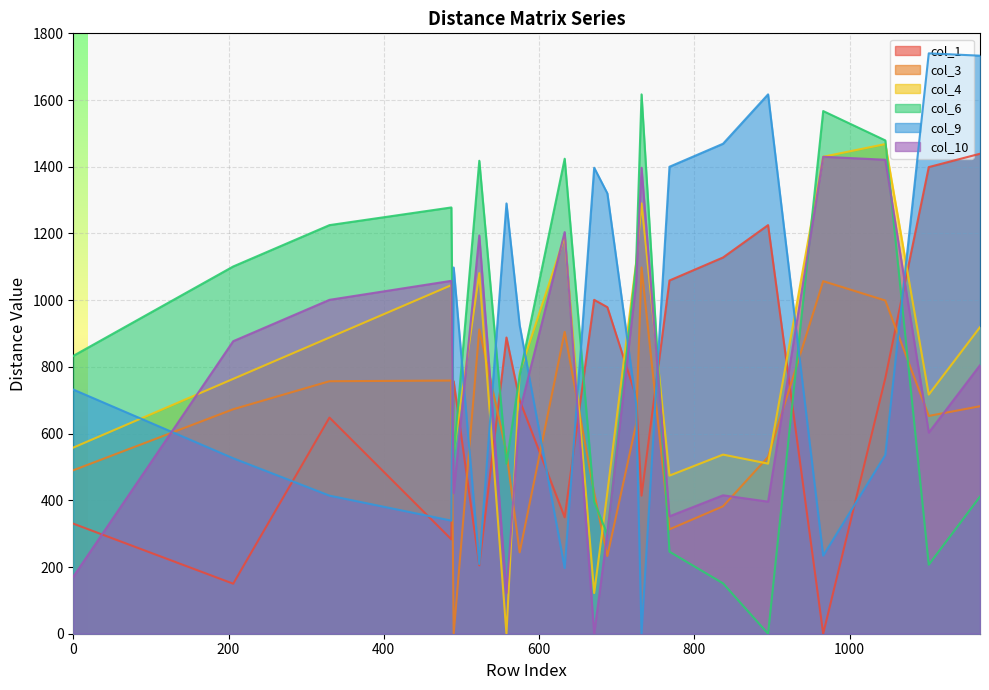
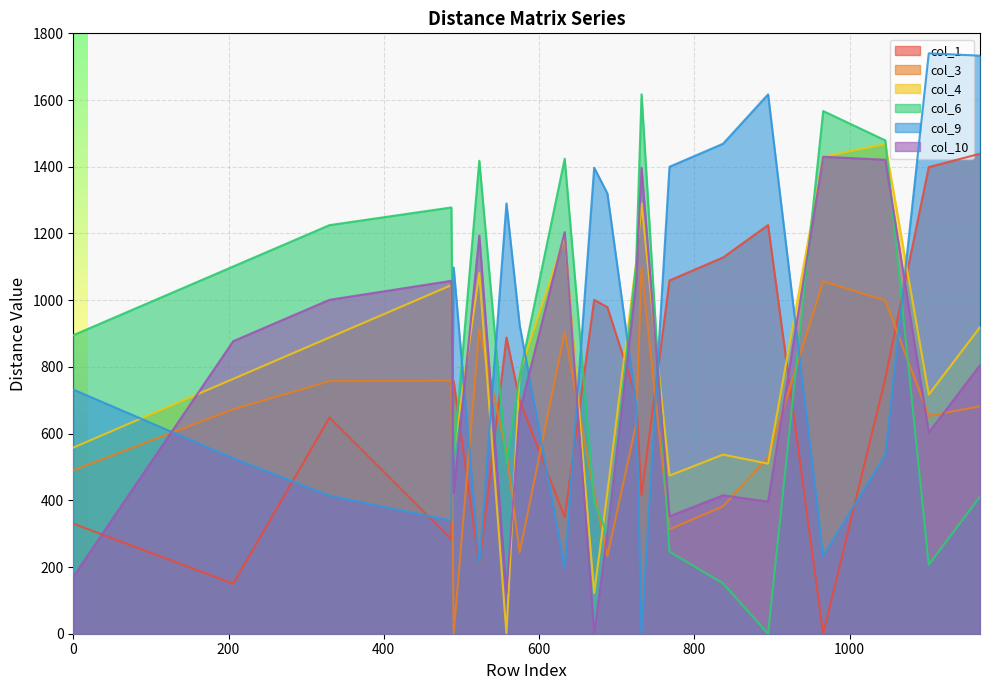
col_6, 0: 830 -> 900
